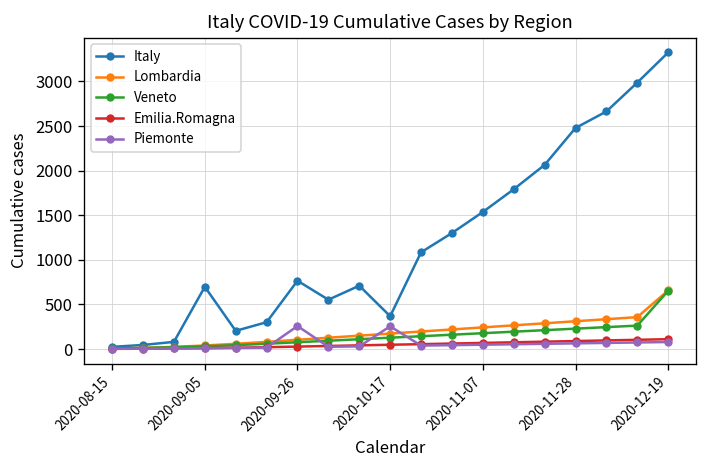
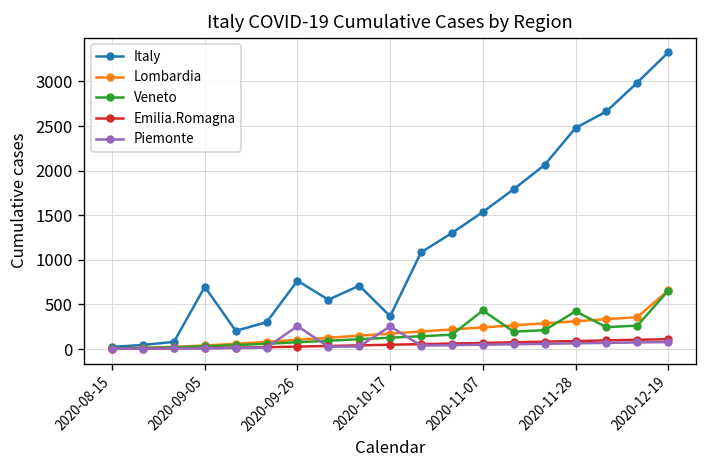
Veneto, 2020-11-07: 200 -> 400
Veneto, 2020-11-28: 200 -> 400
